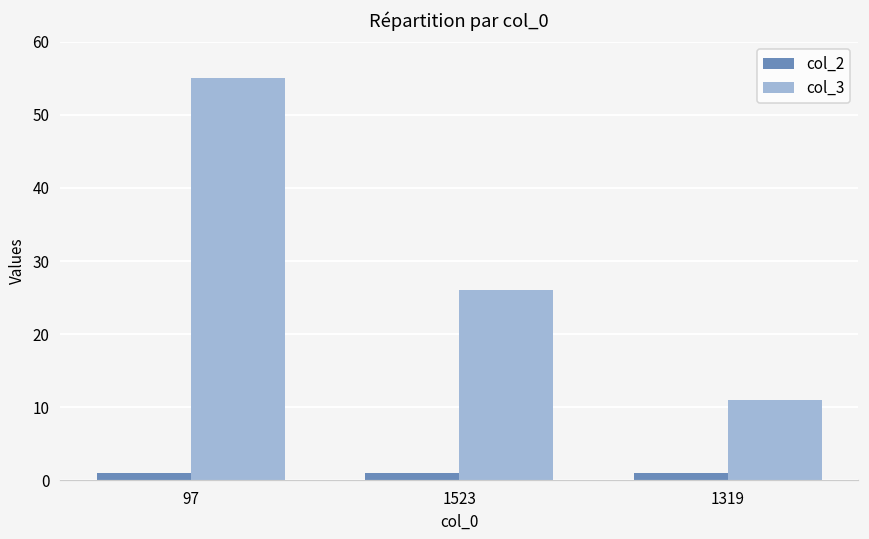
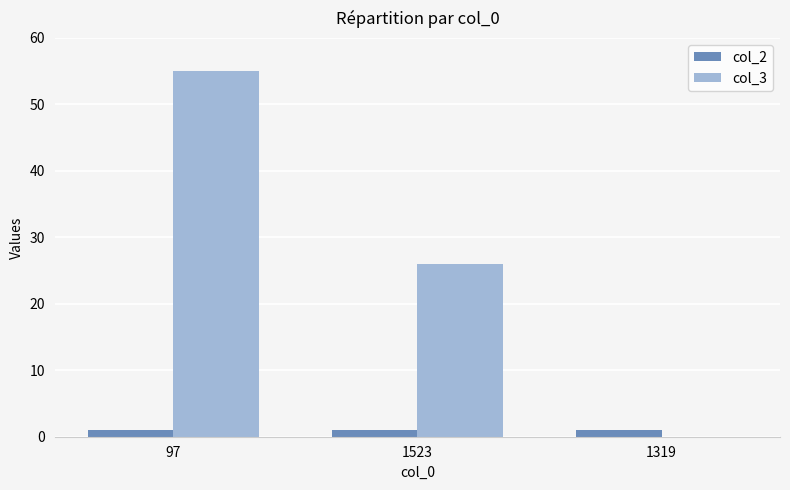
col_3, 1319: 11 -> 0
